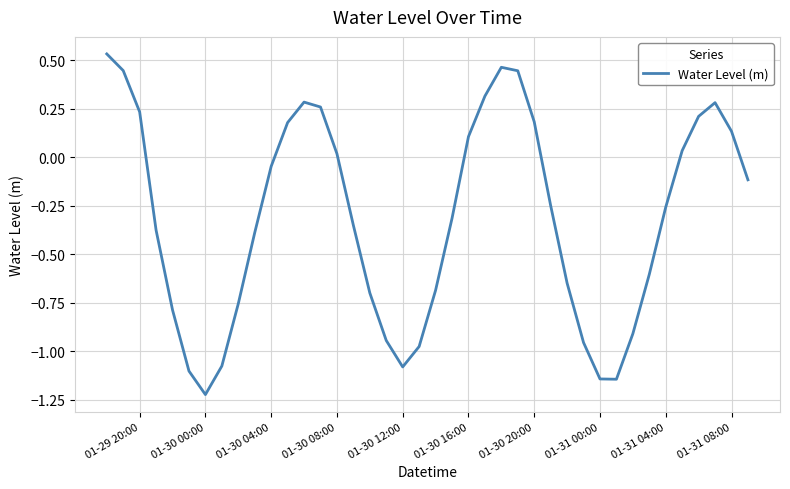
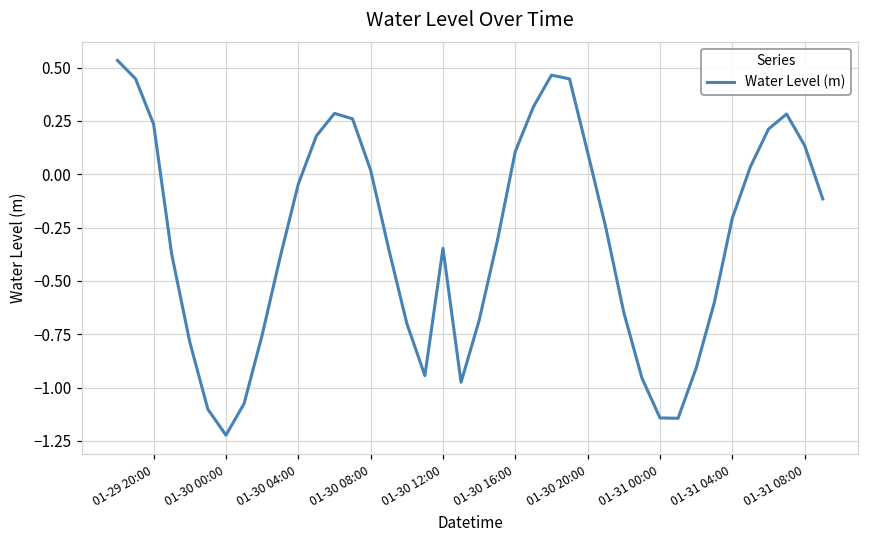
01-30 12:00: -1.08 -> -0.35
01-30 20:00: 0.18 -> 0.10
01-31 04:00: -0.26 -> -0.21
